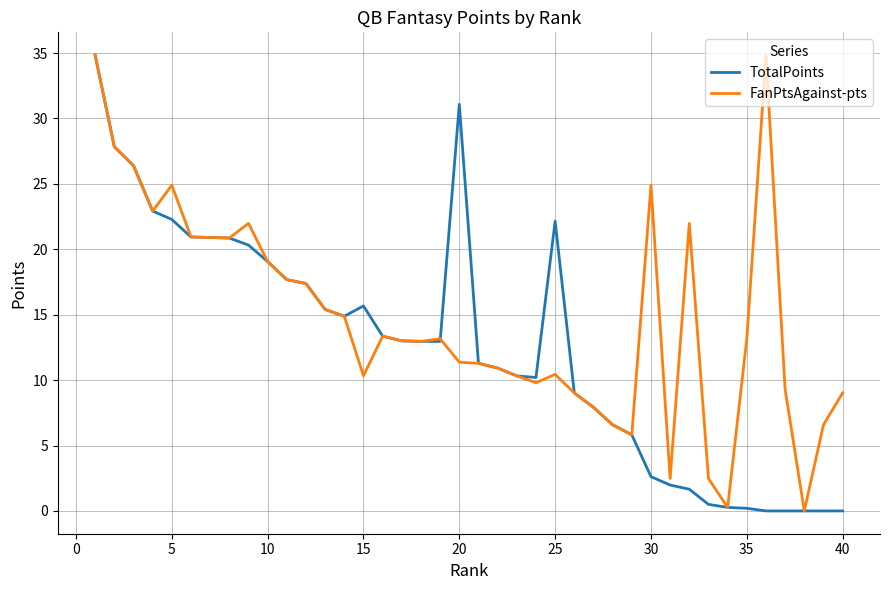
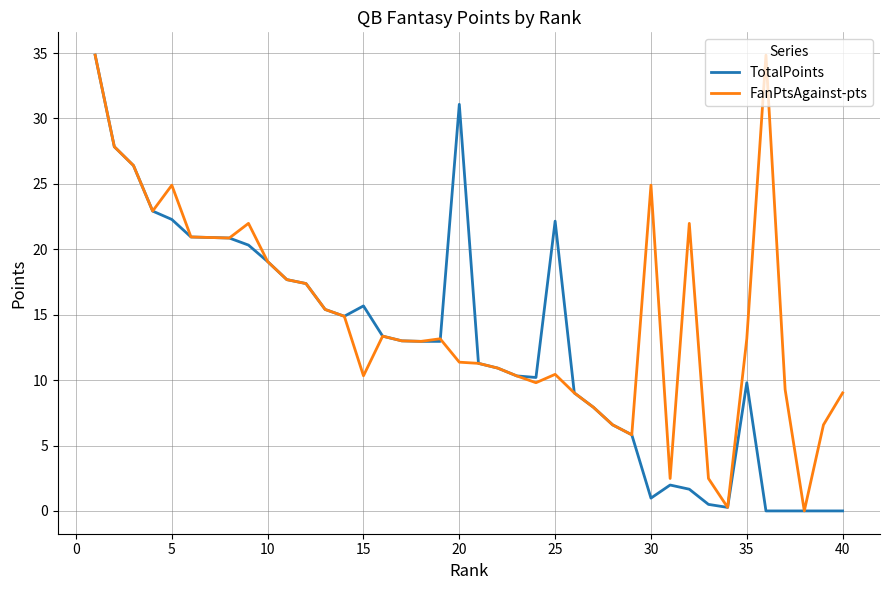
TotalPoints, 30: 2.6 -> 1.0
TotalPoints, 35: 0.2 -> 9.8
